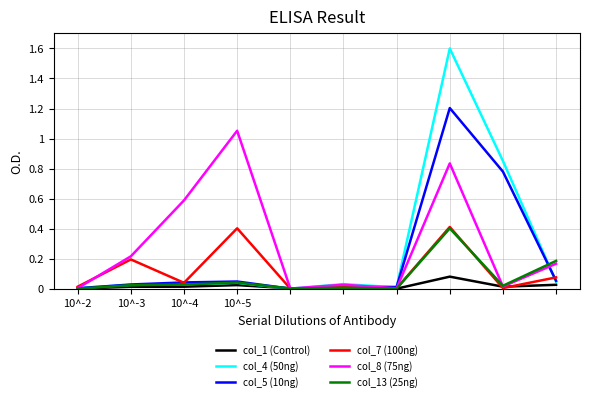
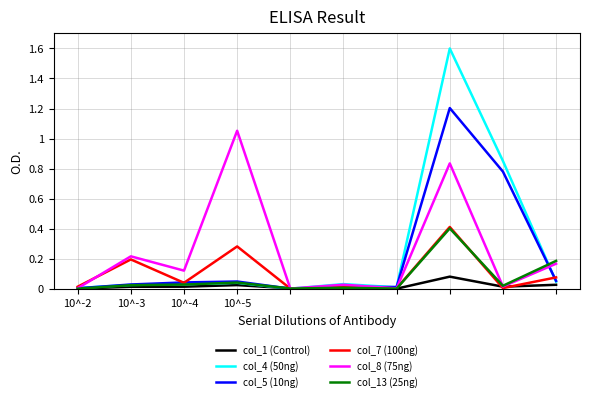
col_8 (75ng), 10^-4: 0.59 -> 0.12
col_7 (100ng), 10^-5: 0.40 -> 0.28
